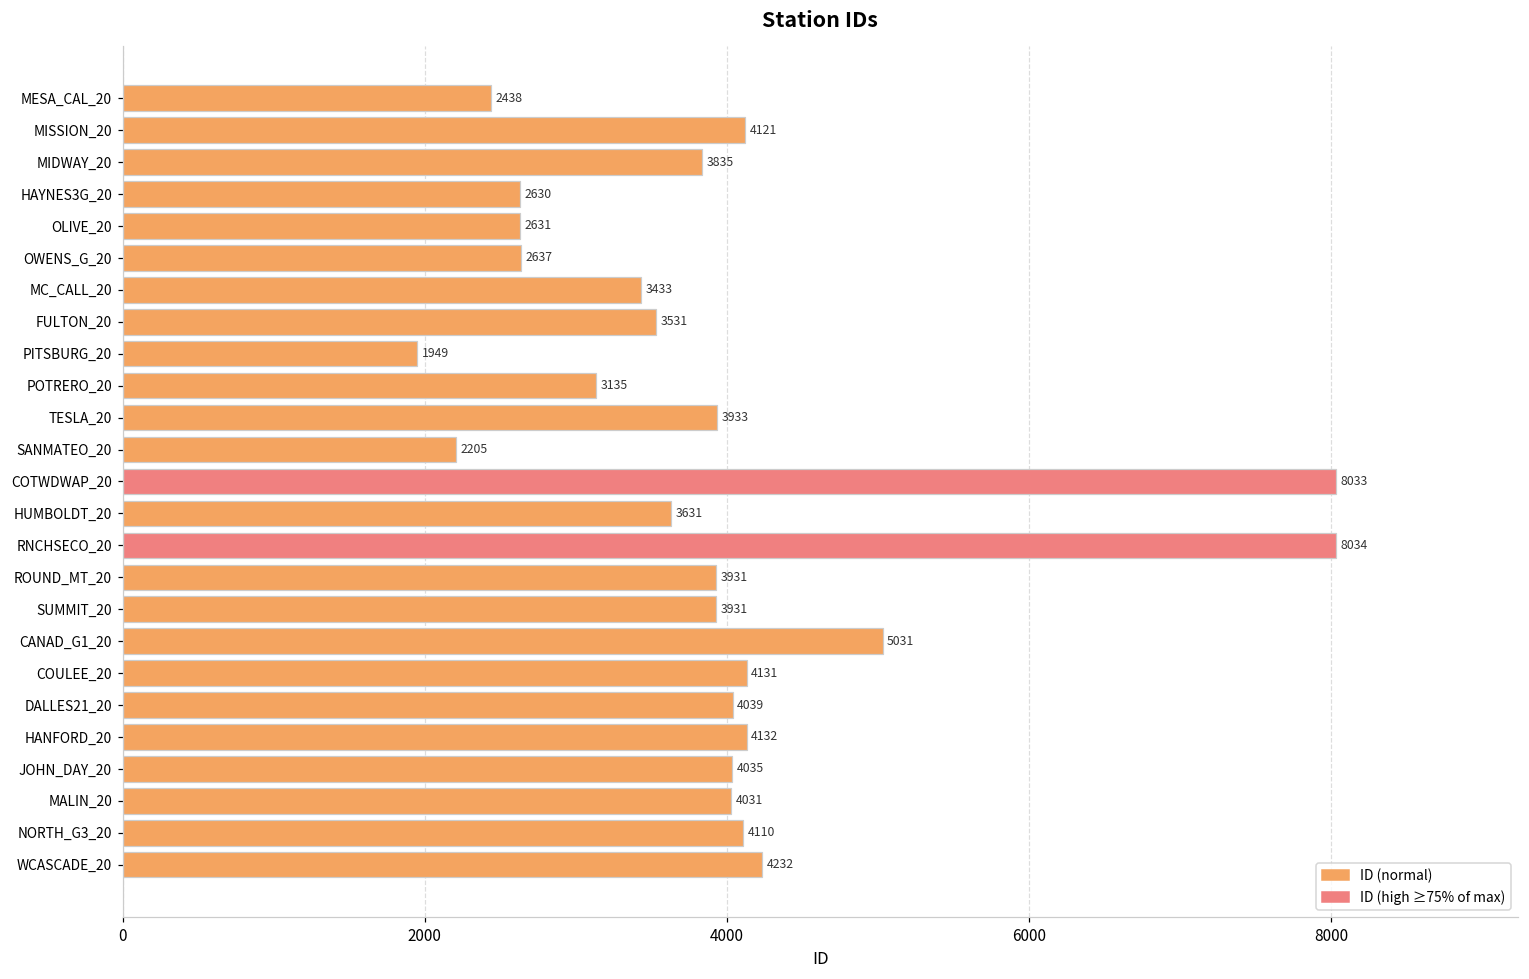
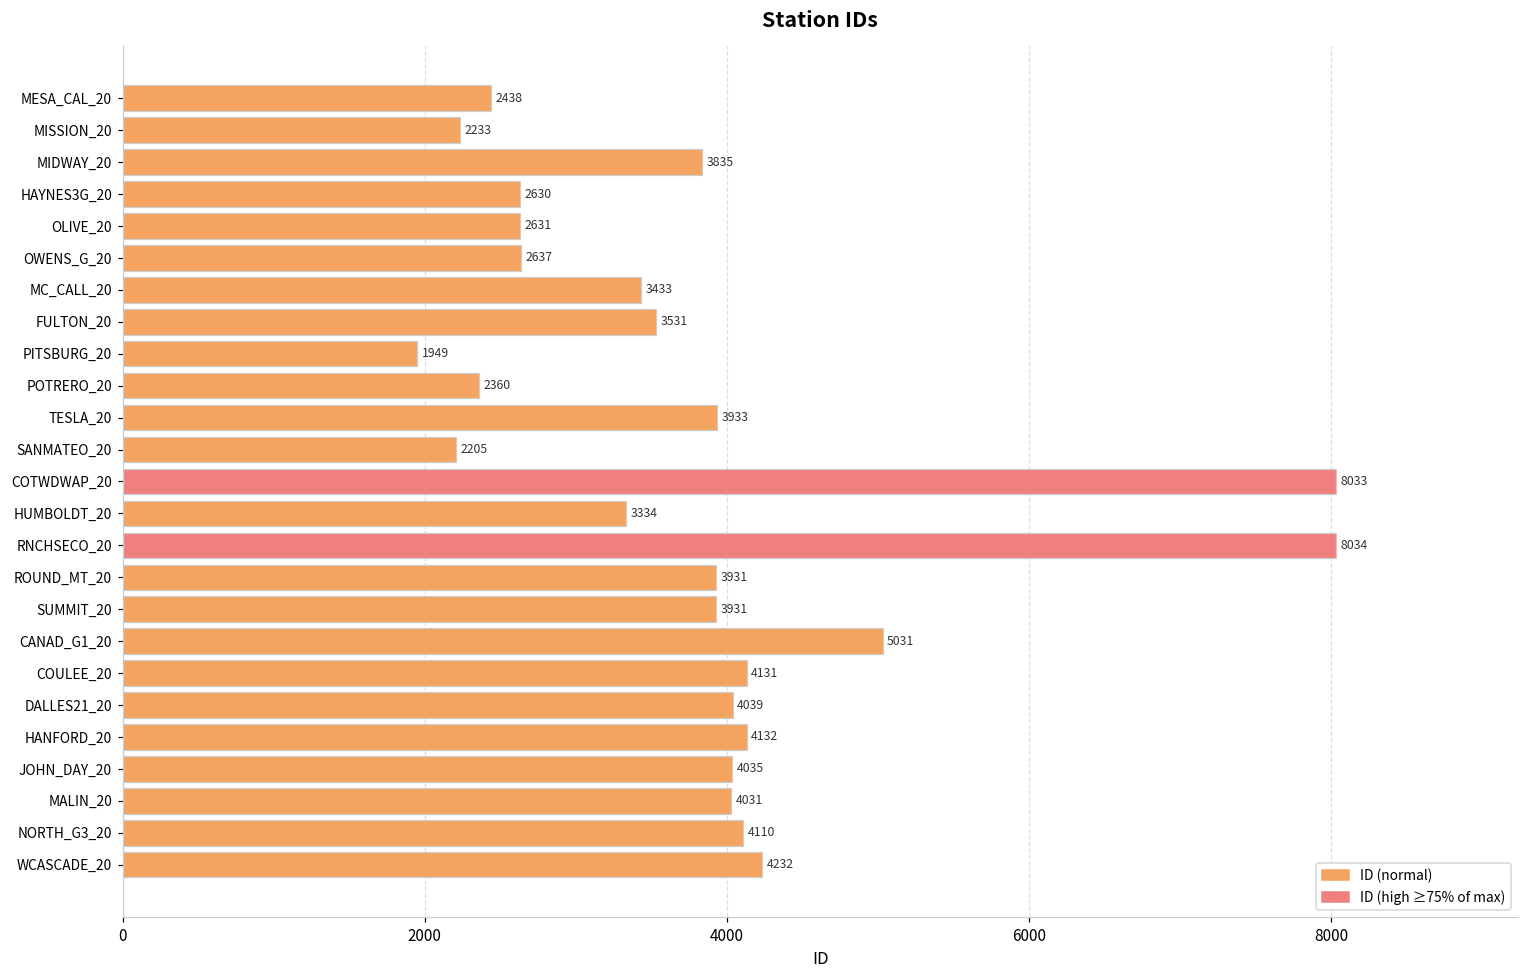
MISSION_20: 4121 -> 2233
POTRERO_20: 3135 -> 2360
HUMBOLDT_20: 3631 -> 3334
